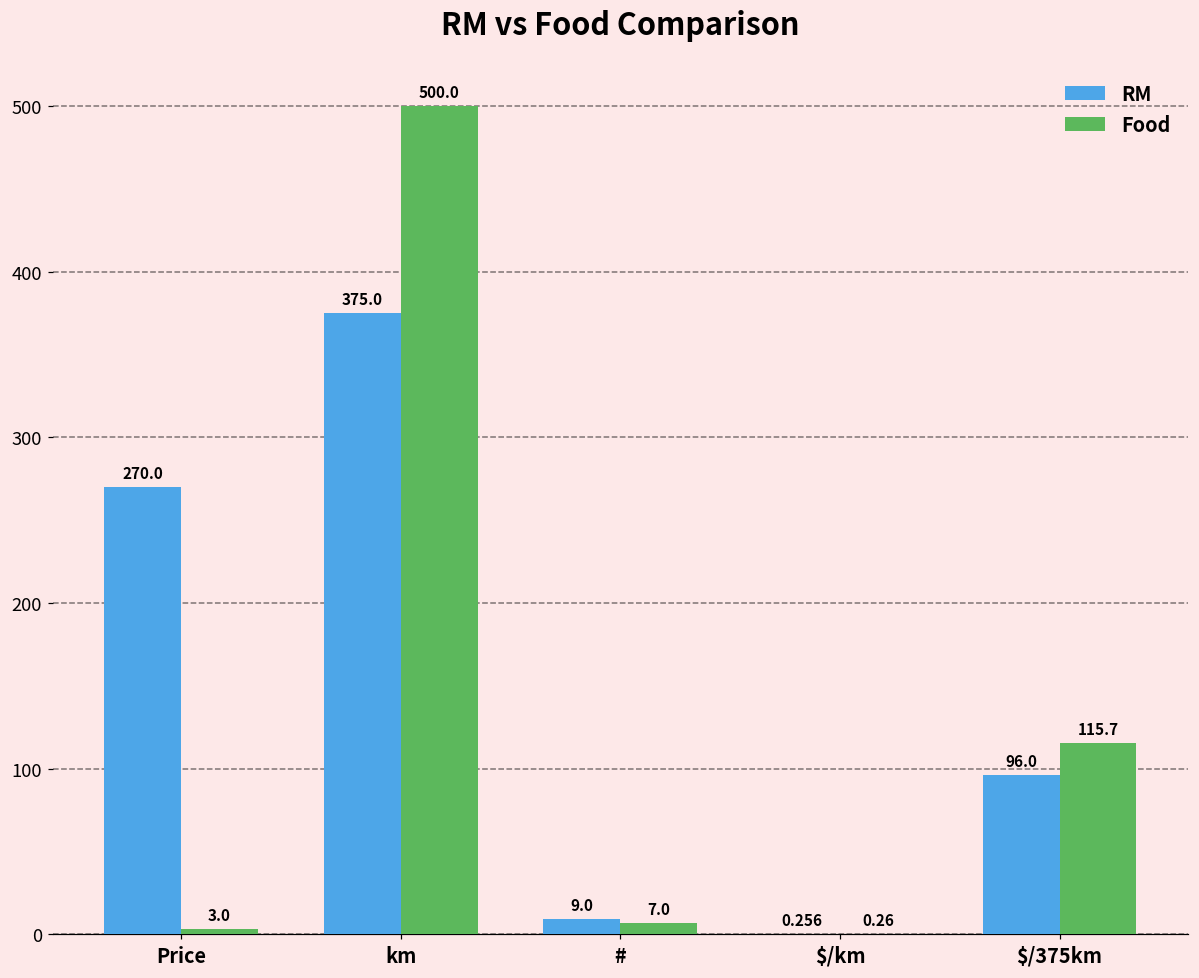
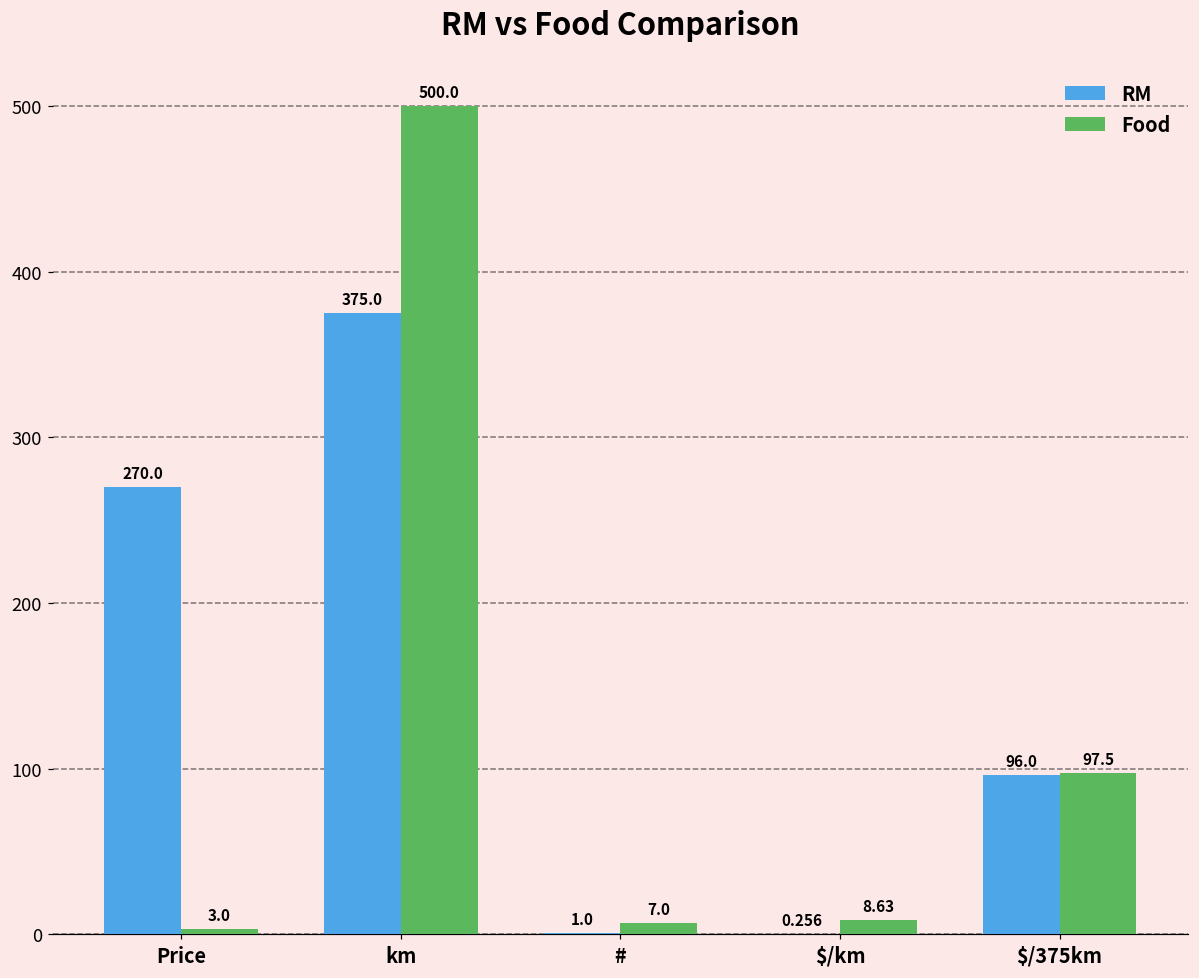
RM, #: 9.0 -> 1.0
Food, $/km: 0.26 -> 8.63
Food, $/375km: 115.7 -> 97.5
